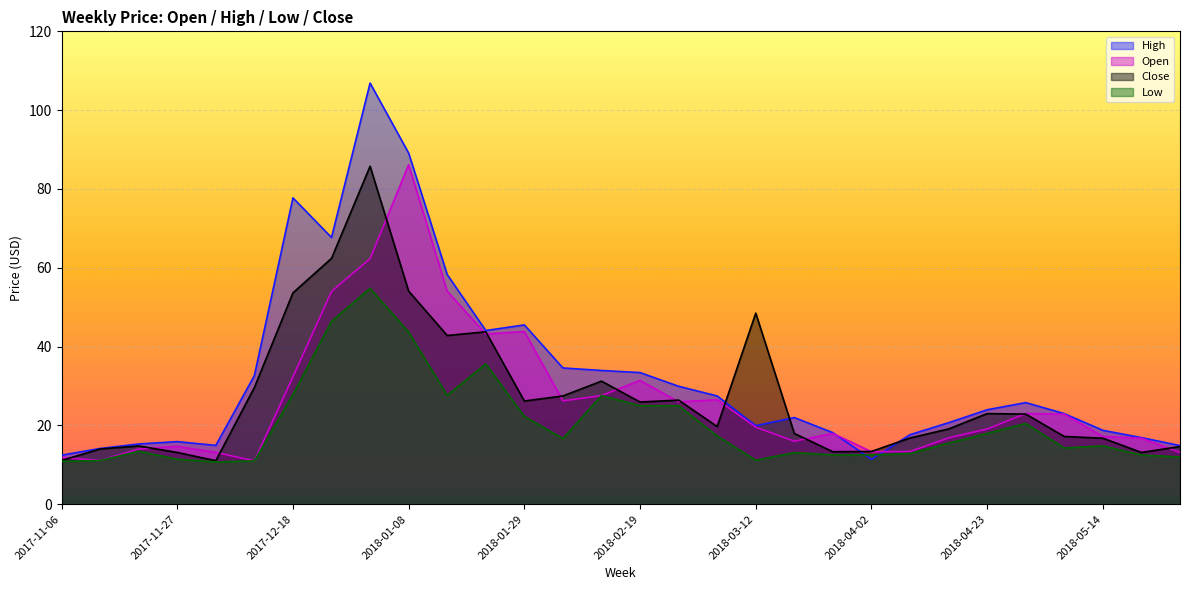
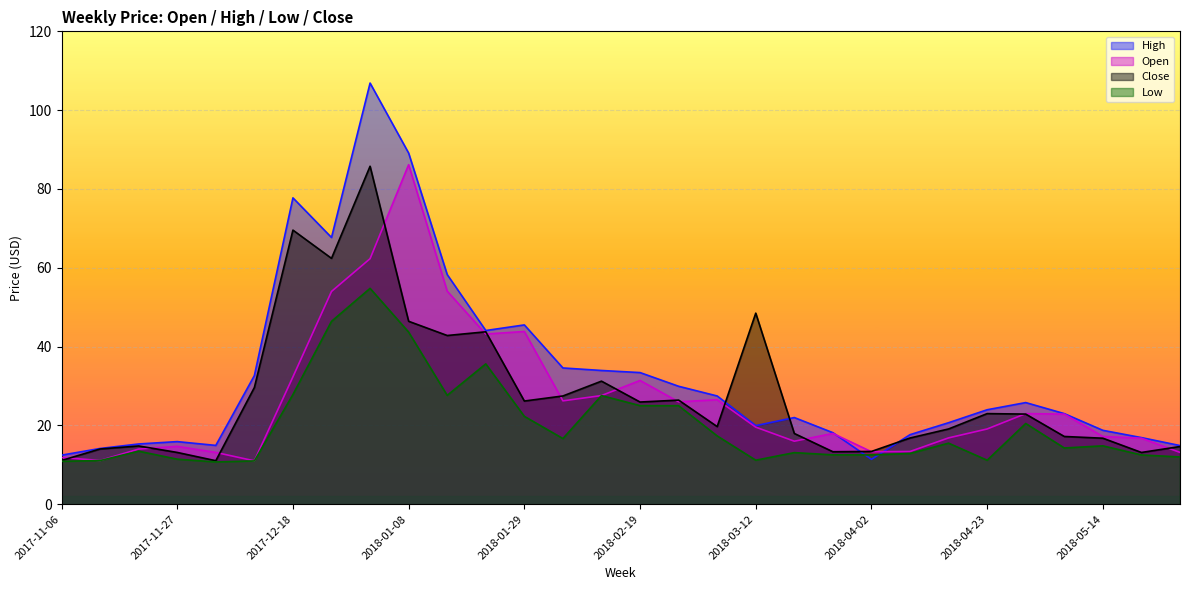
Close, 2017-12-18: 54 -> 70
Close, 2018-01-08: 54 -> 46
Low, 2018-04-23: 18 -> 11
